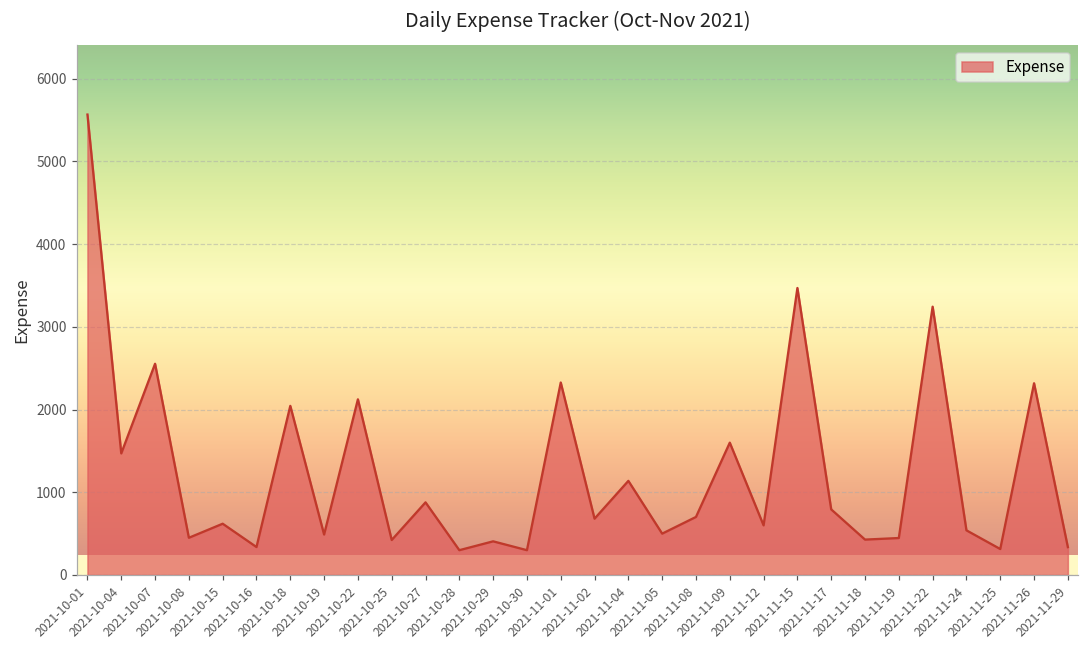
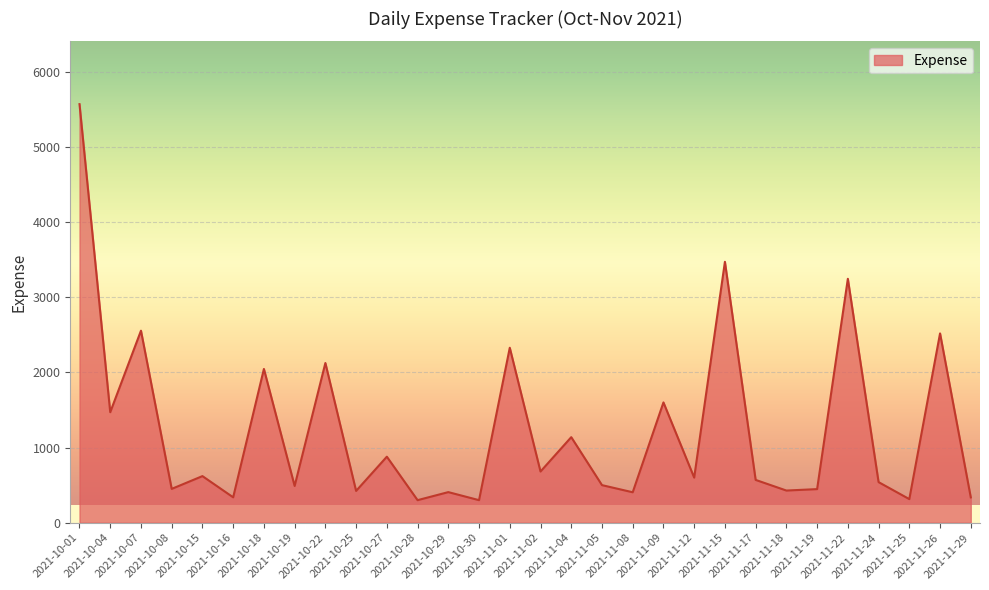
2021-11-08: 700 -> 400
2021-11-17: 800 -> 600
2021-11-26: 2300 -> 2500
